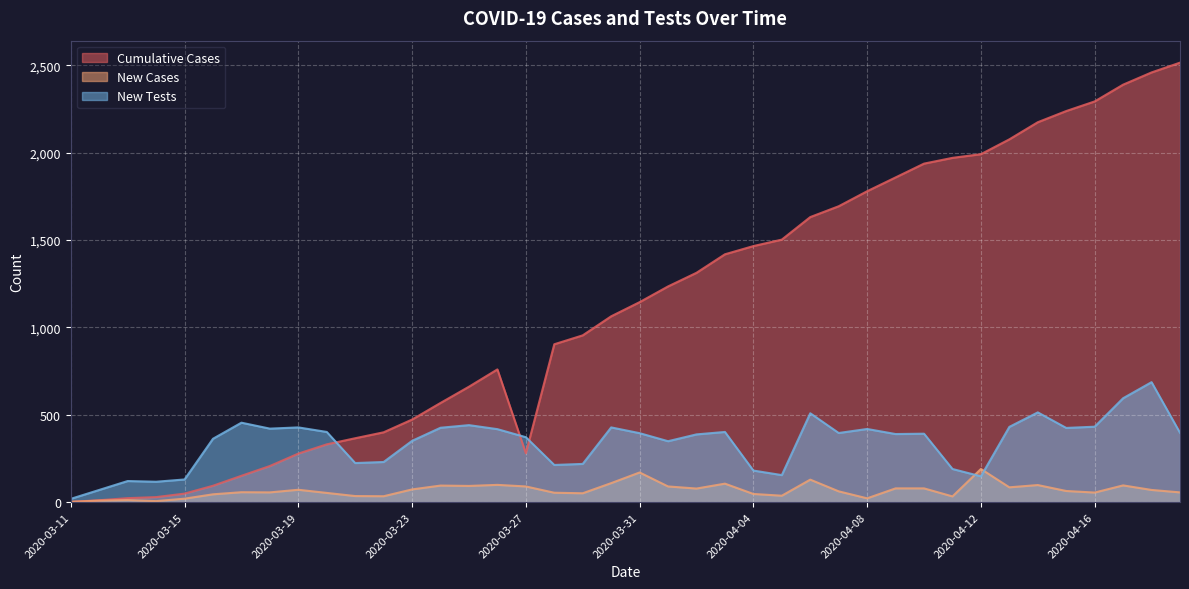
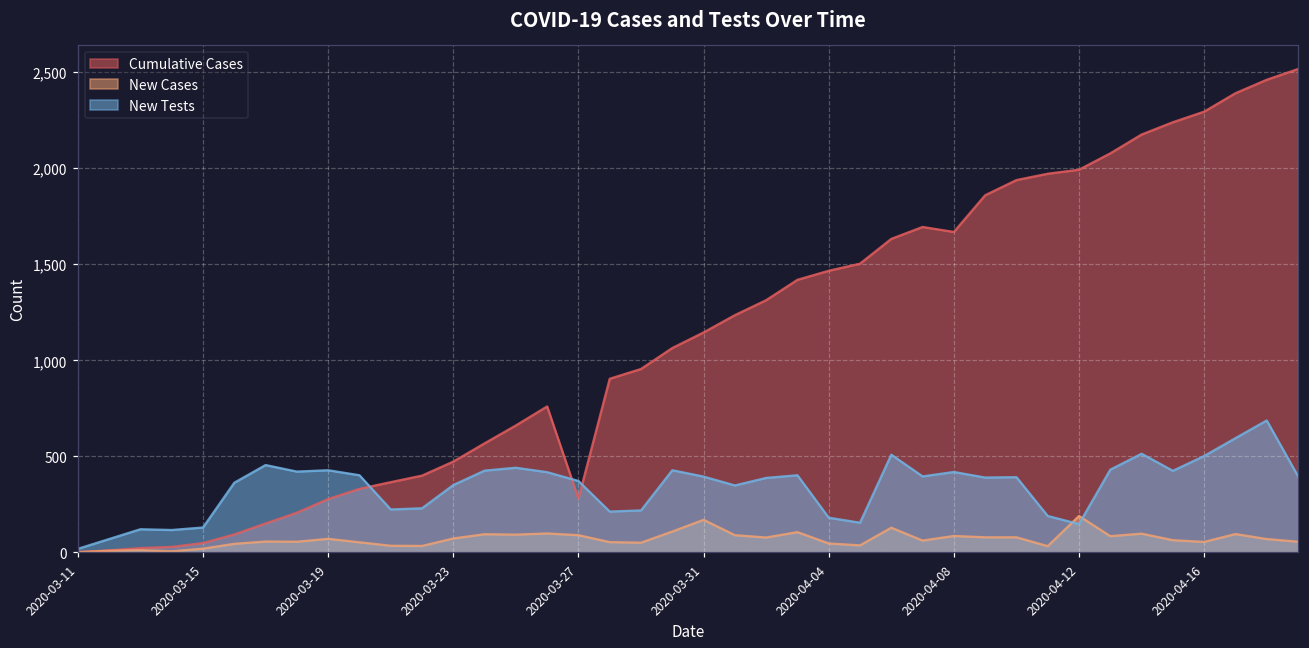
Cumulative Cases, 2020-04-08: 1,780 -> 1,670
New Cases, 2020-04-08: 20 -> 90
New Tests, 2020-04-16: 430 -> 500
